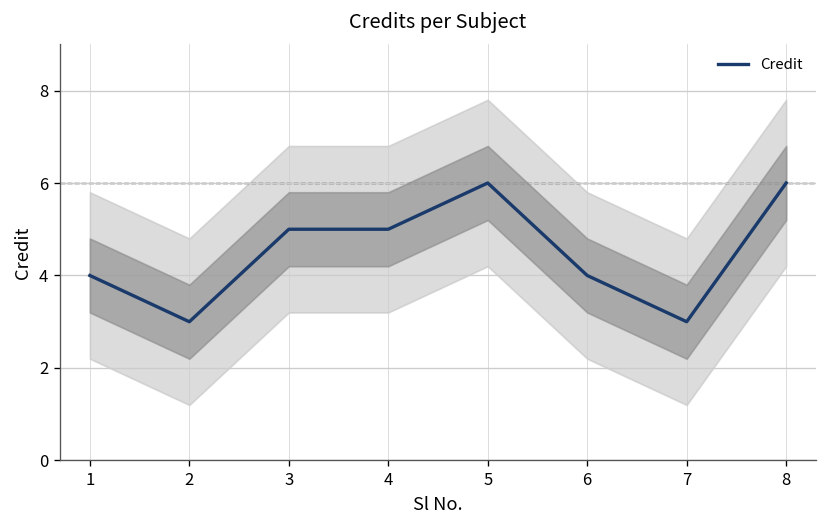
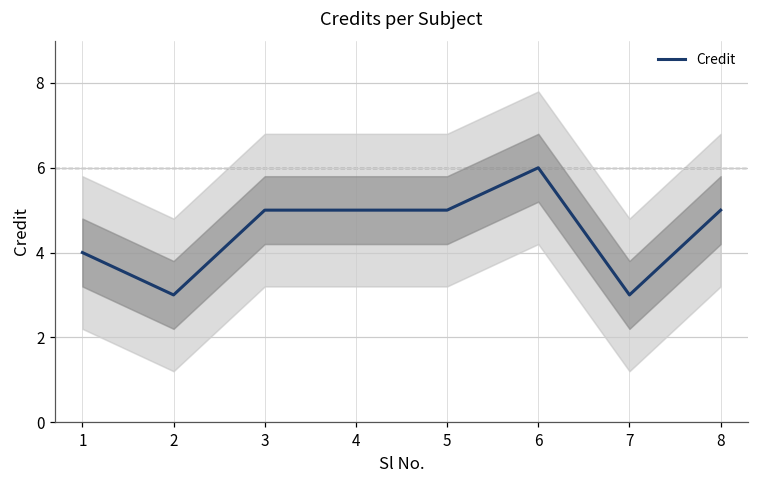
Credit, 5: 6 -> 5
Credit, 6: 4 -> 6
Credit, 8: 6 -> 5
